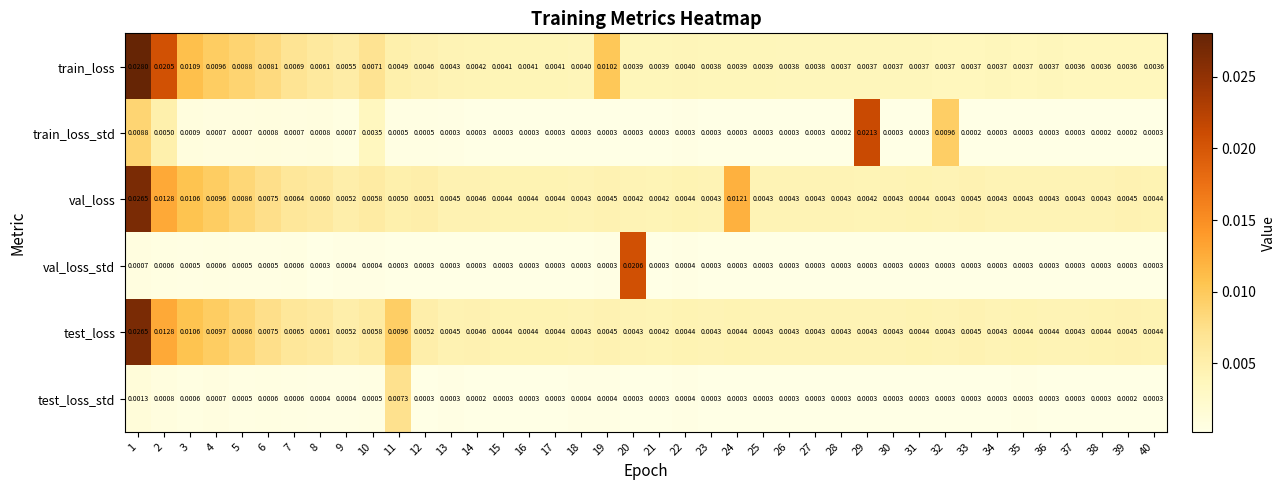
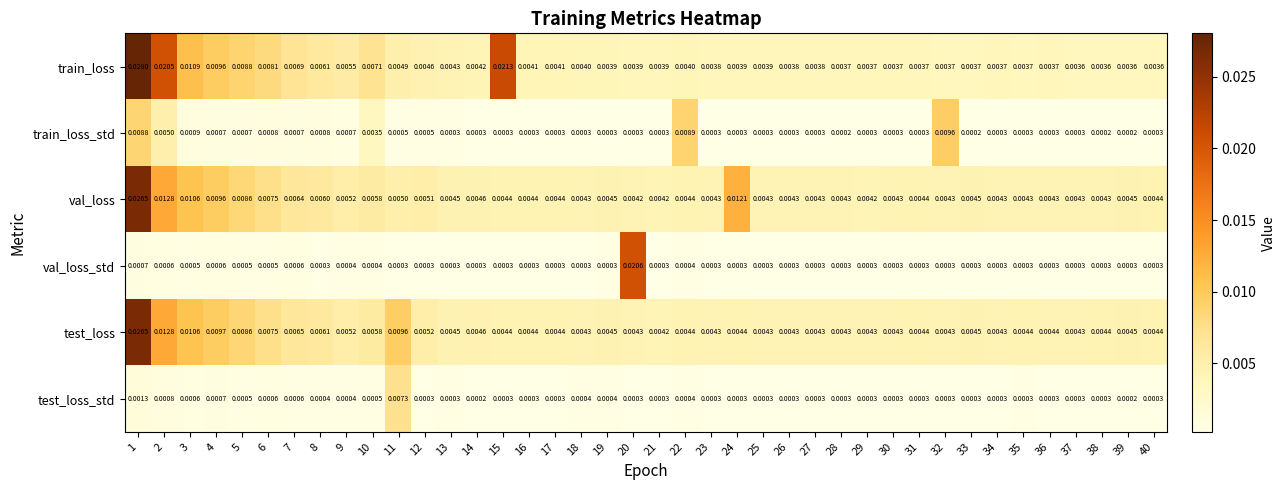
train_loss, 15: 0.0041 -> 0.0213
train_loss, 19: 0.0102 -> 0.0039
train_loss_std, 22: 0.0003 -> 0.0089
train_loss_std, 29: 0.0213 -> 0.0003
